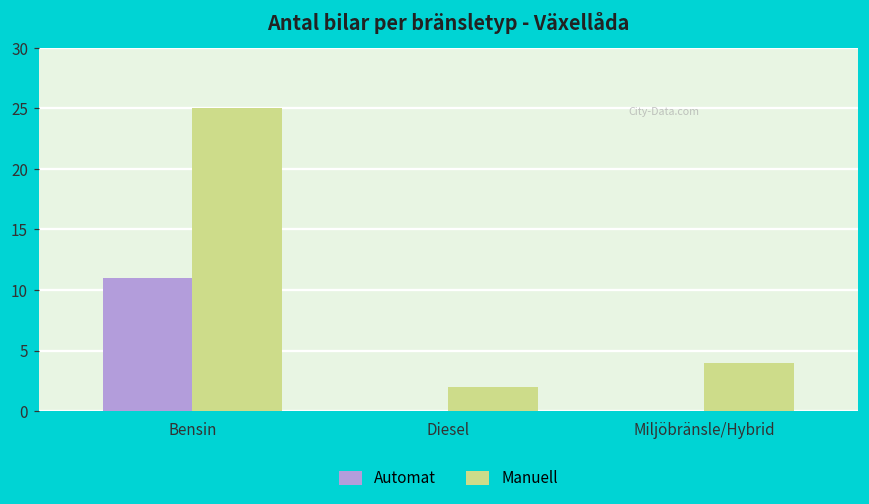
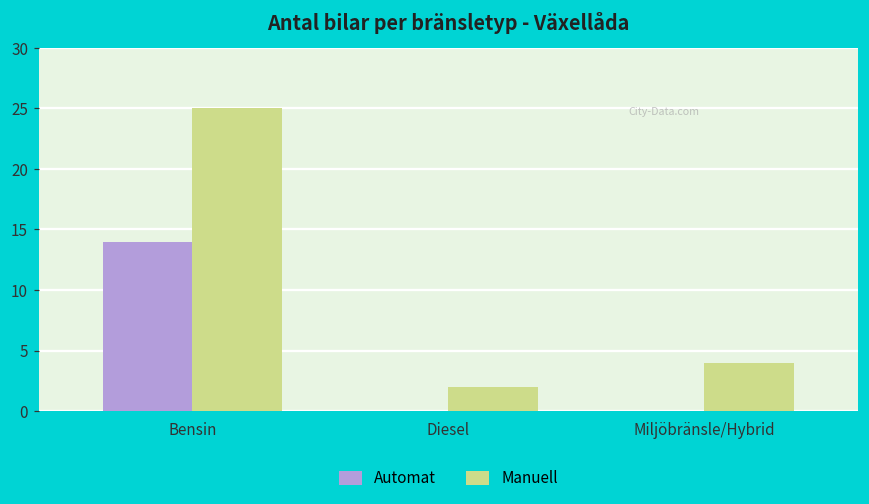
Automat, Bensin: 11 -> 14
